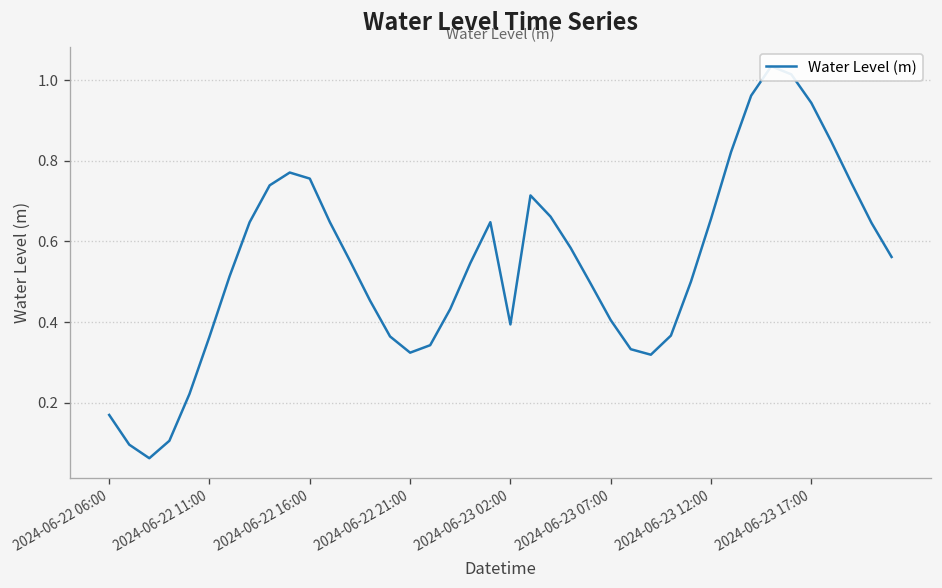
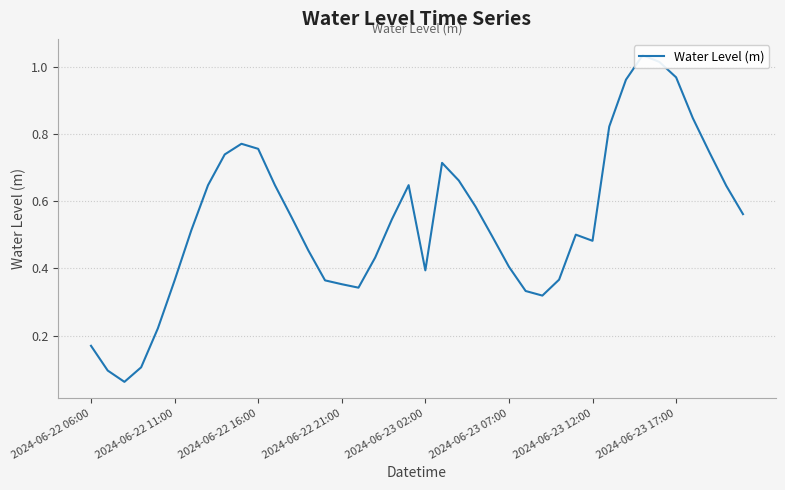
2024-06-22 21:00: 0.32 -> 0.35
2024-06-23 12:00: 0.66 -> 0.48
2024-06-23 17:00: 0.94 -> 0.97
